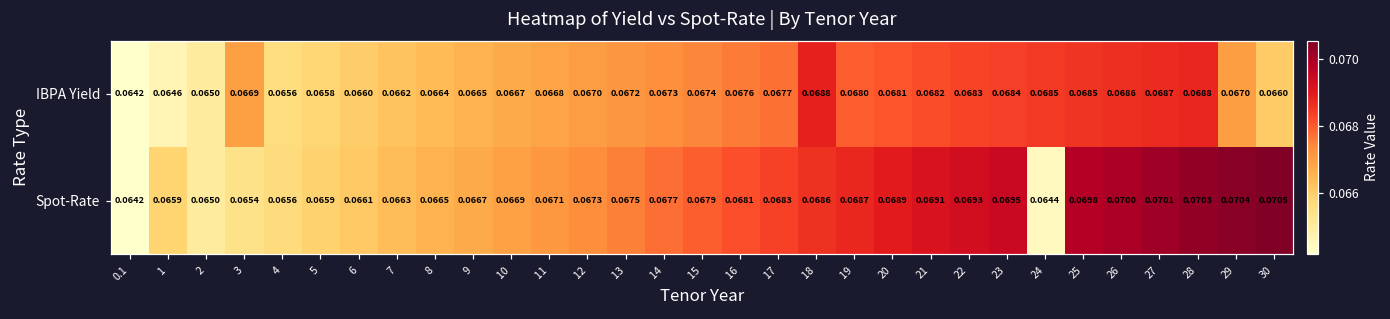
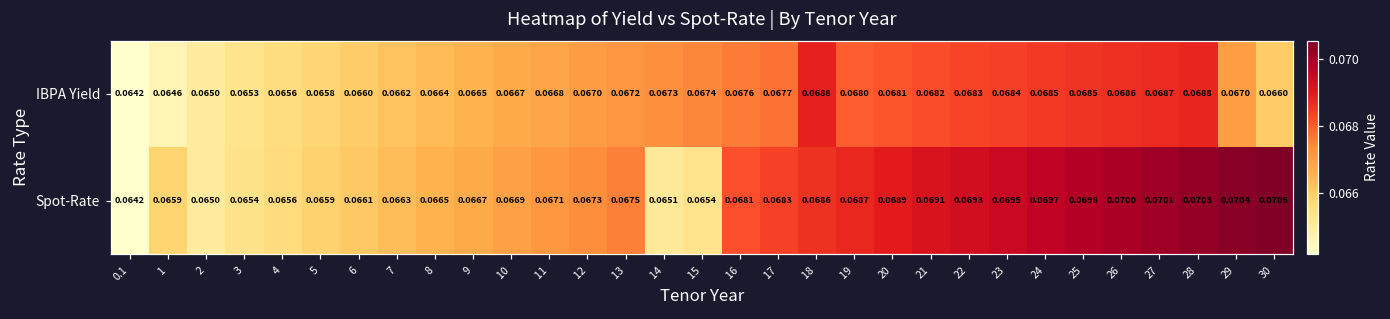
IBPA Yield, 3: 0.0669 -> 0.0653
Spot-Rate, 14: 0.0677 -> 0.0651
Spot-Rate, 15: 0.0679 -> 0.0654
Spot-Rate, 24: 0.0644 -> 0.0697
